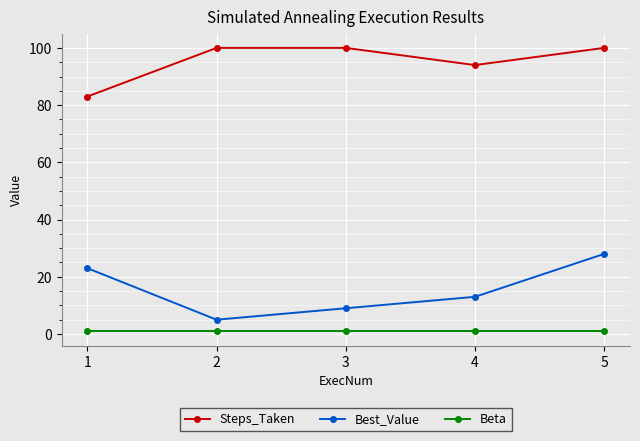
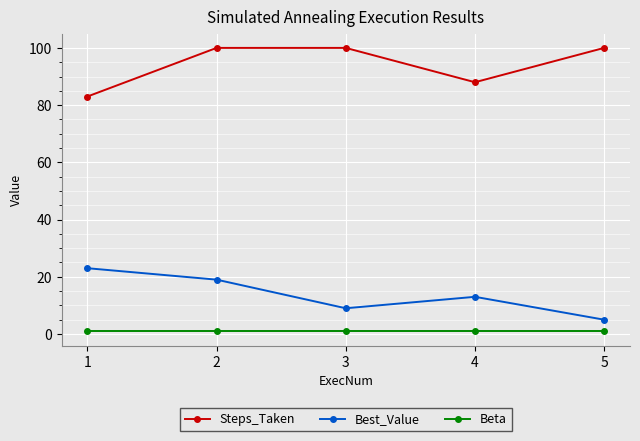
Best_Value, 2: 5 -> 19
Steps_Taken, 4: 94 -> 88
Best_Value, 5: 28 -> 5
